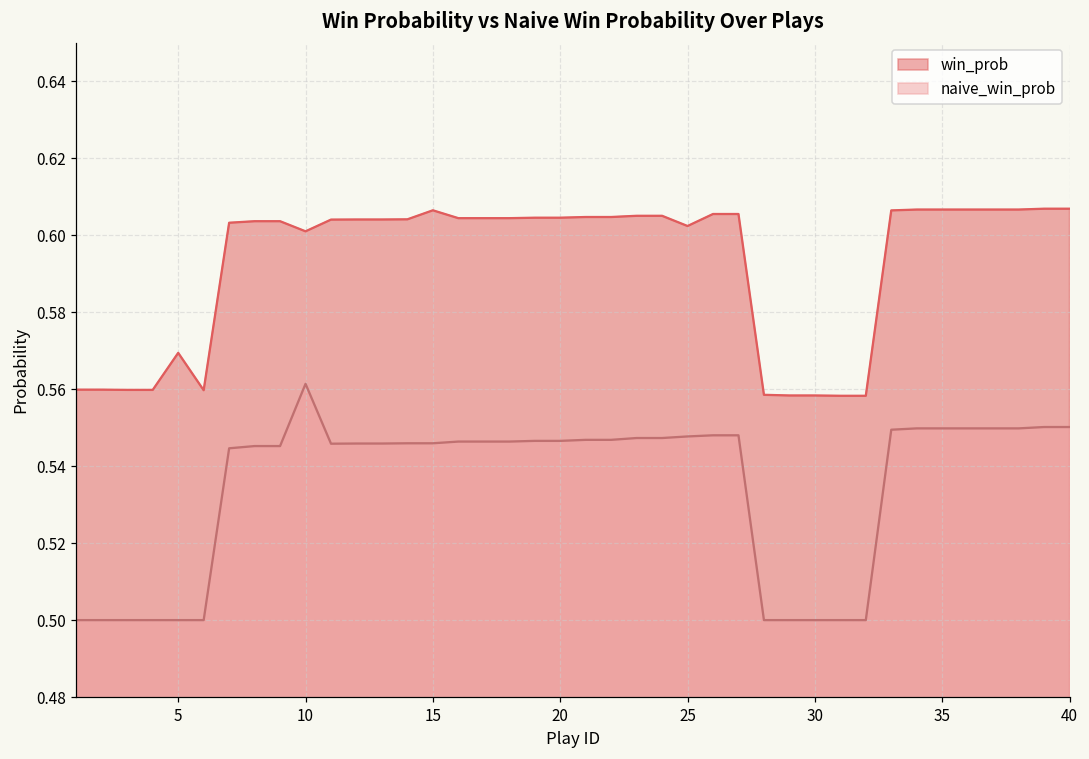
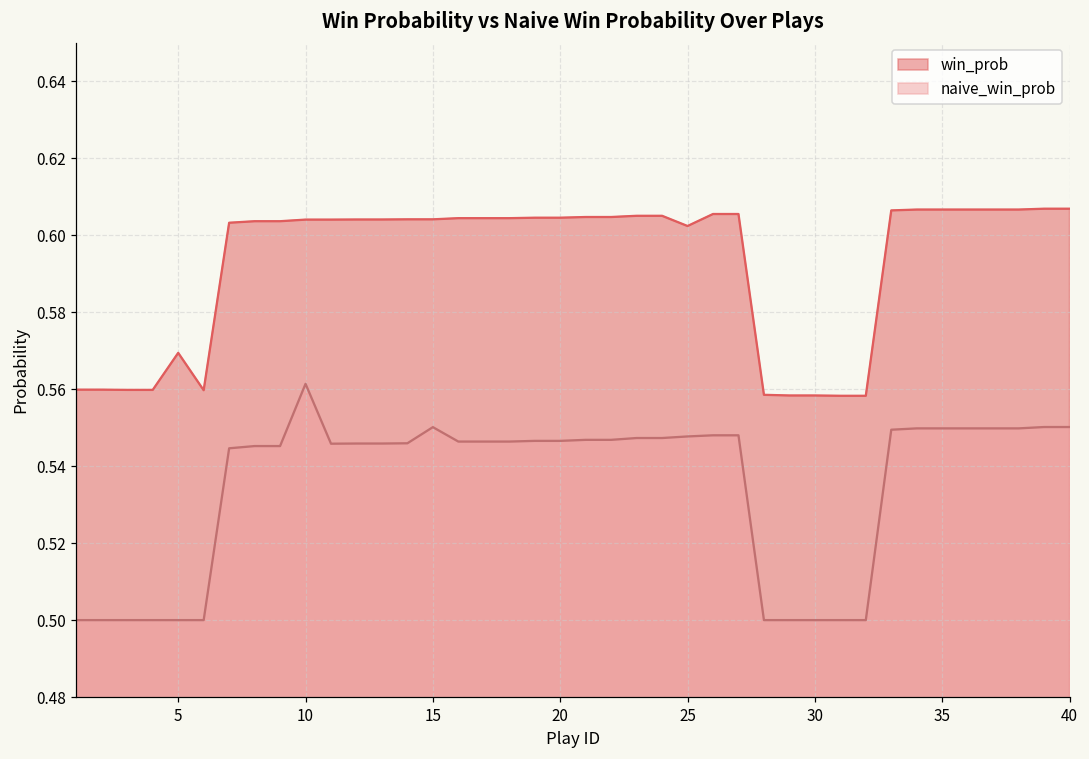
win_prob, 10: 0.601 -> 0.604
win_prob, 15: 0.606 -> 0.604
naive_win_prob, 15: 0.546 -> 0.550
